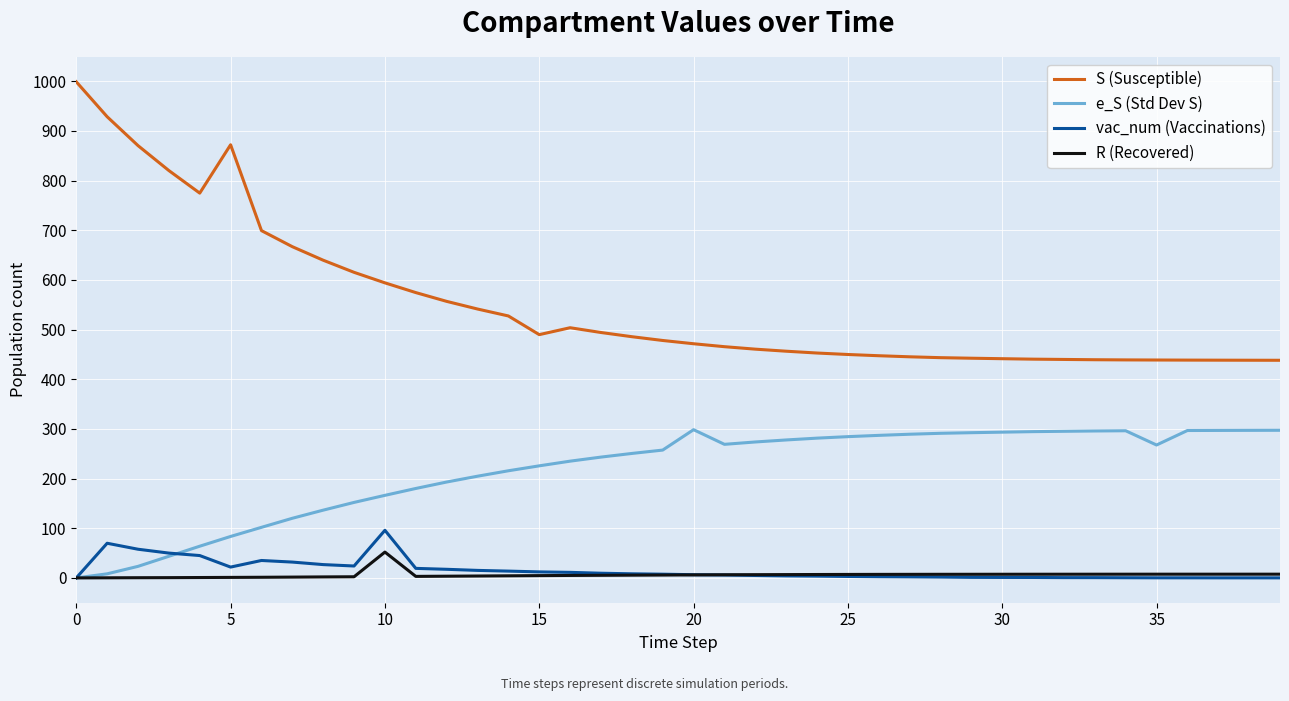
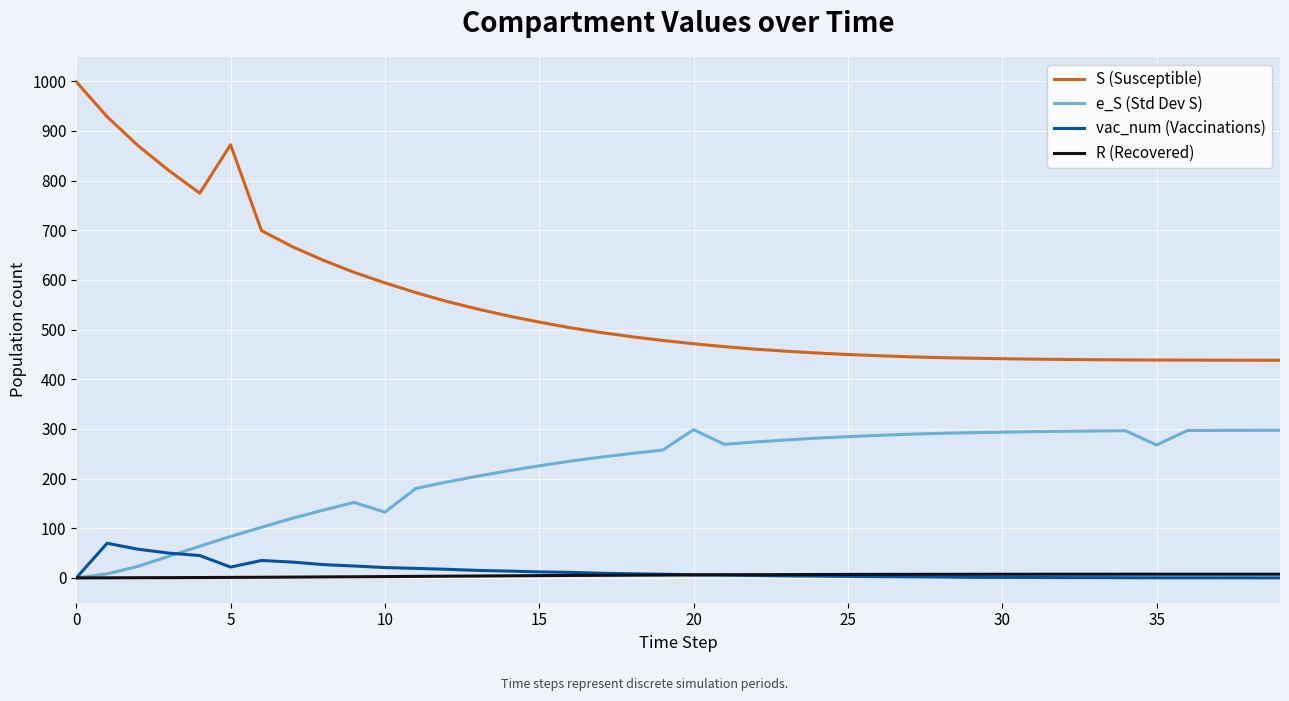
e_S (Std Dev S), 10: 170 -> 130
vac_num (Vaccinations), 10: 100 -> 20
R (Recovered), 10: 50 -> 0
S (Susceptible), 15: 490 -> 520
